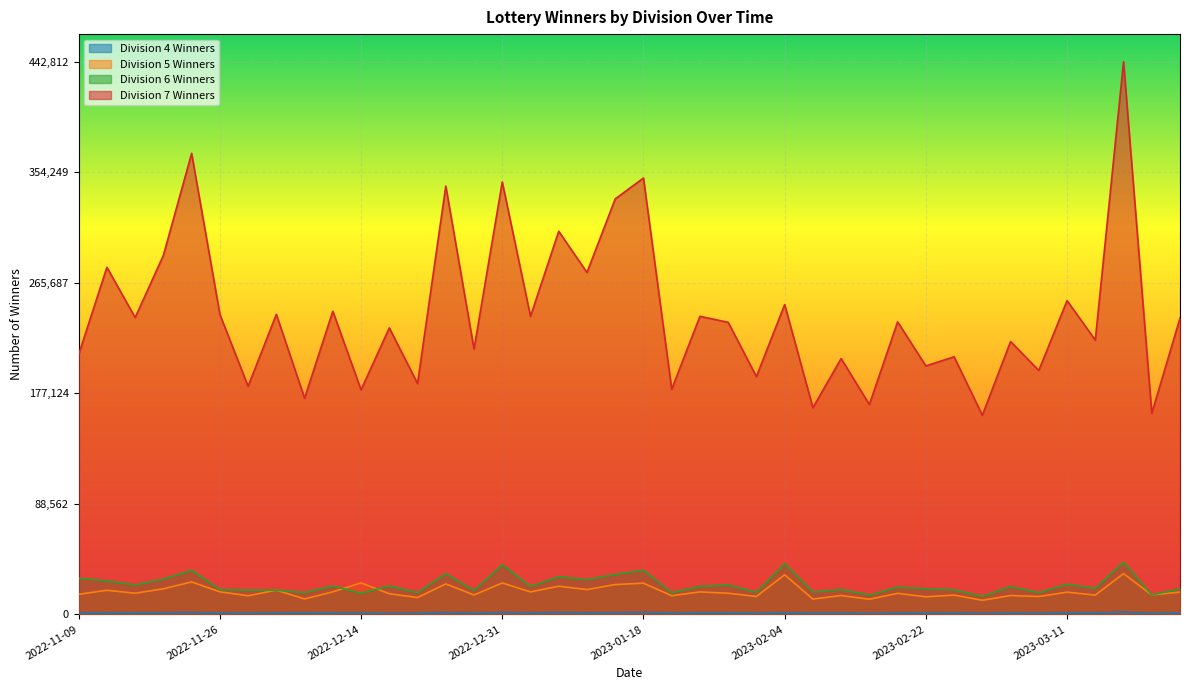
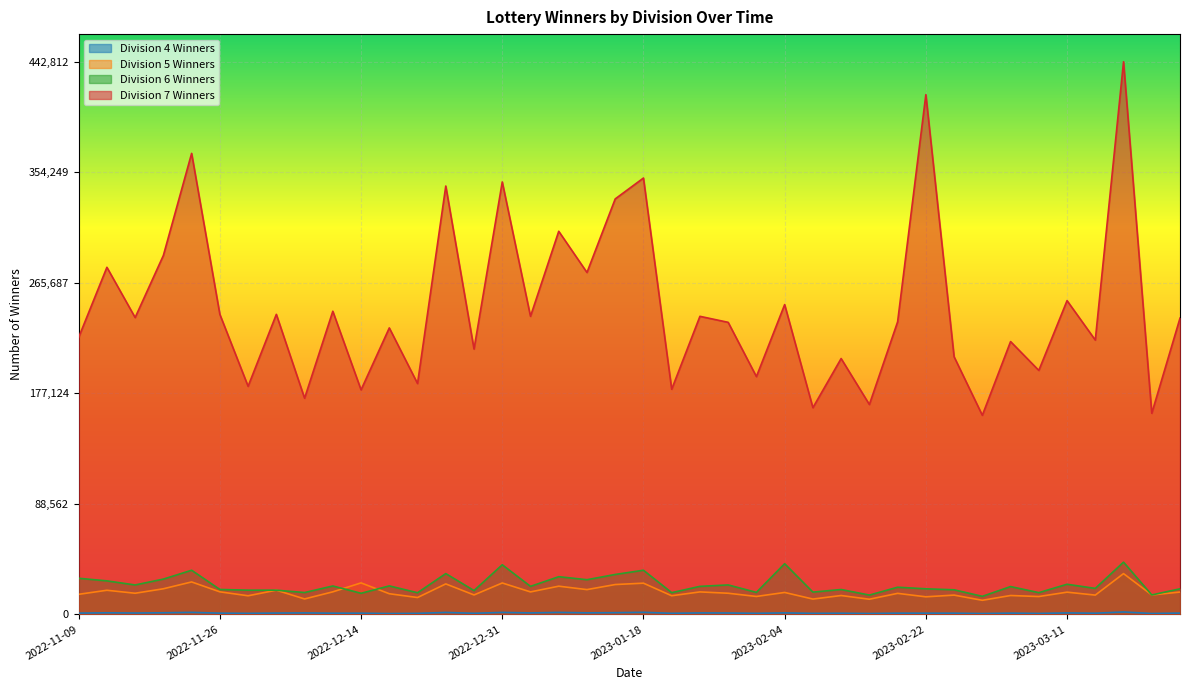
Division 7 Winners, 2022-11-09: 208,000 -> 222,000
Division 5 Winners, 2023-02-04: 32,000 -> 18,000
Division 7 Winners, 2023-02-22: 199,000 -> 416,000
